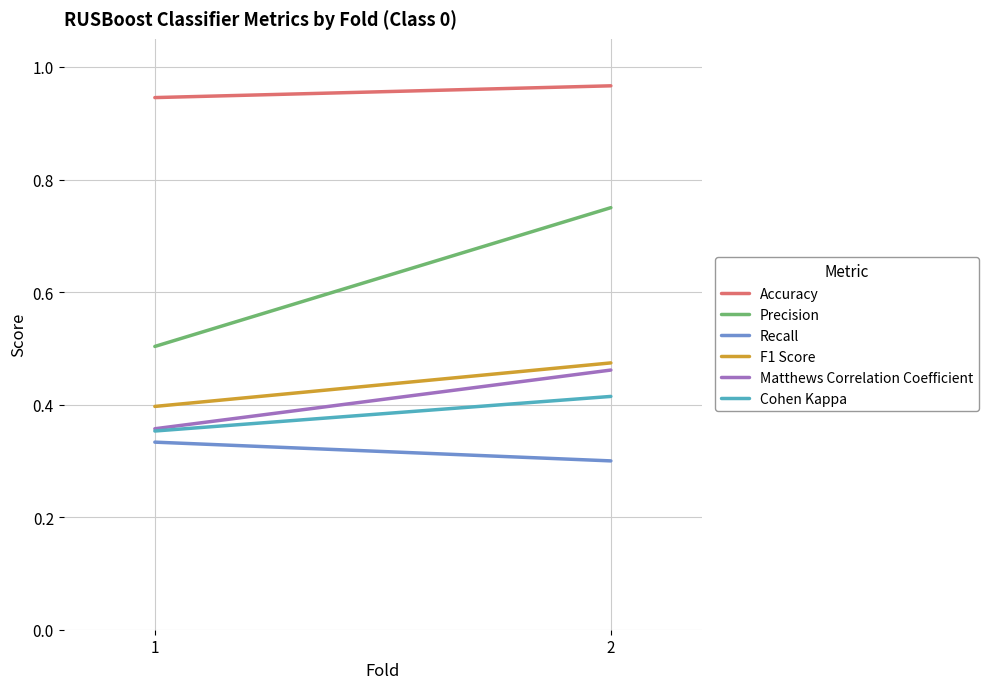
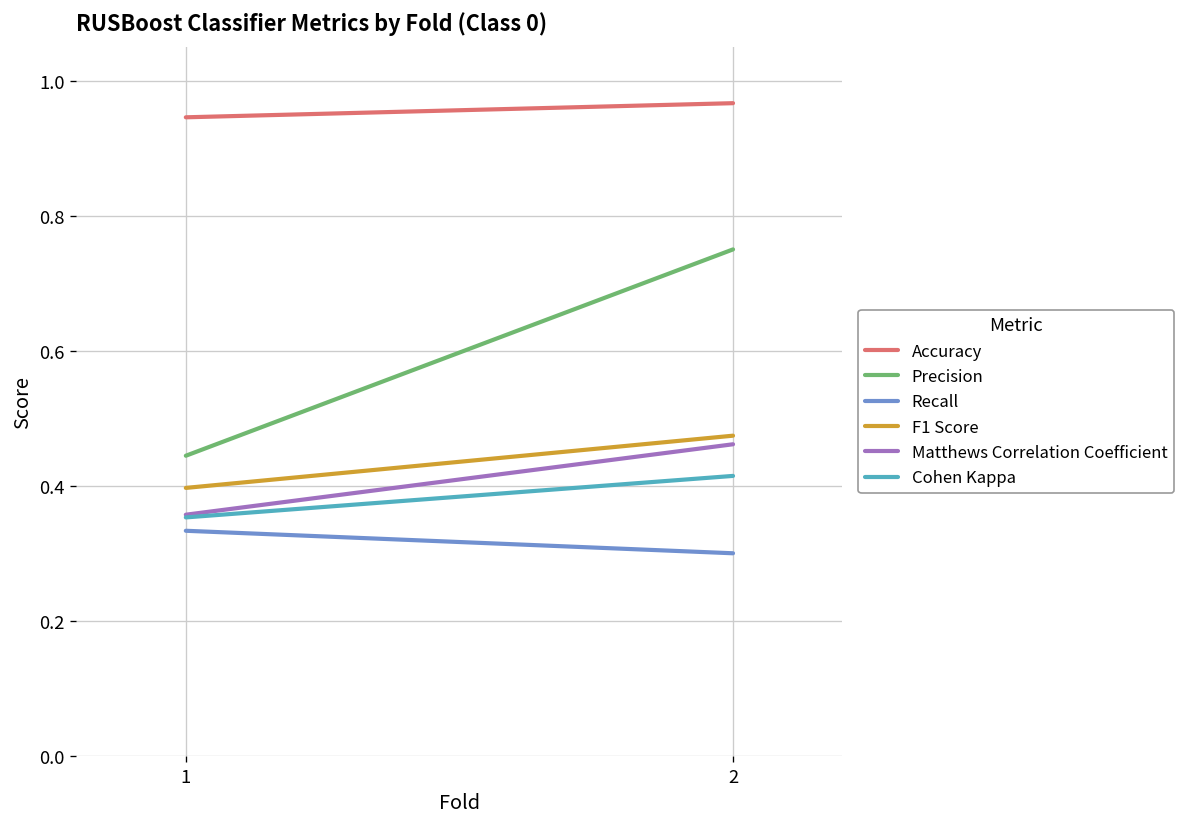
Precision, 1: 0.50 -> 0.44
